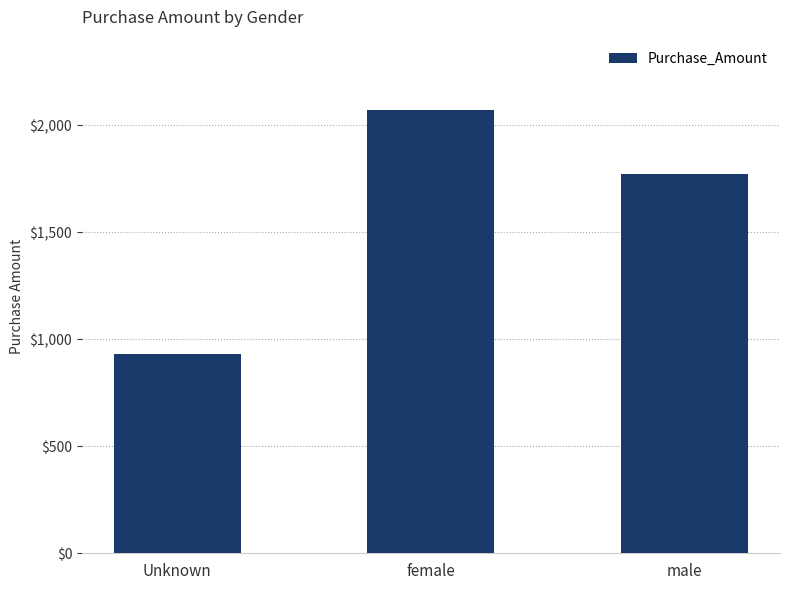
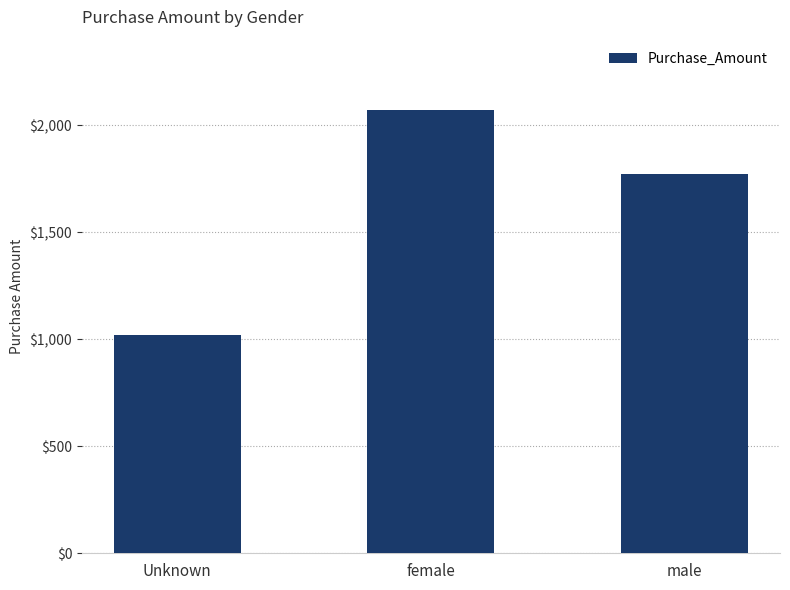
Unknown: $930 -> $1,020
